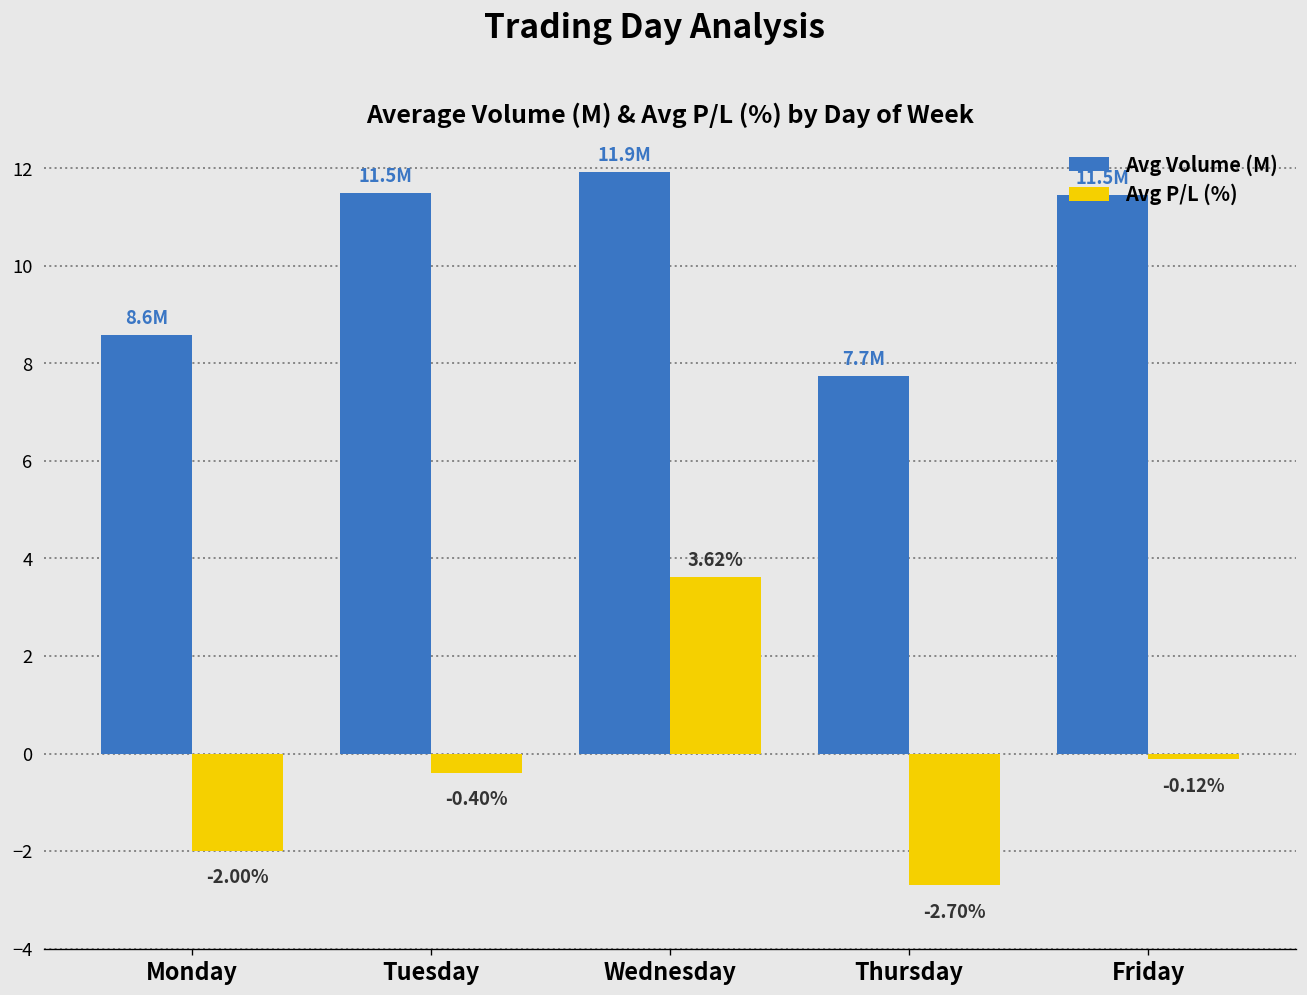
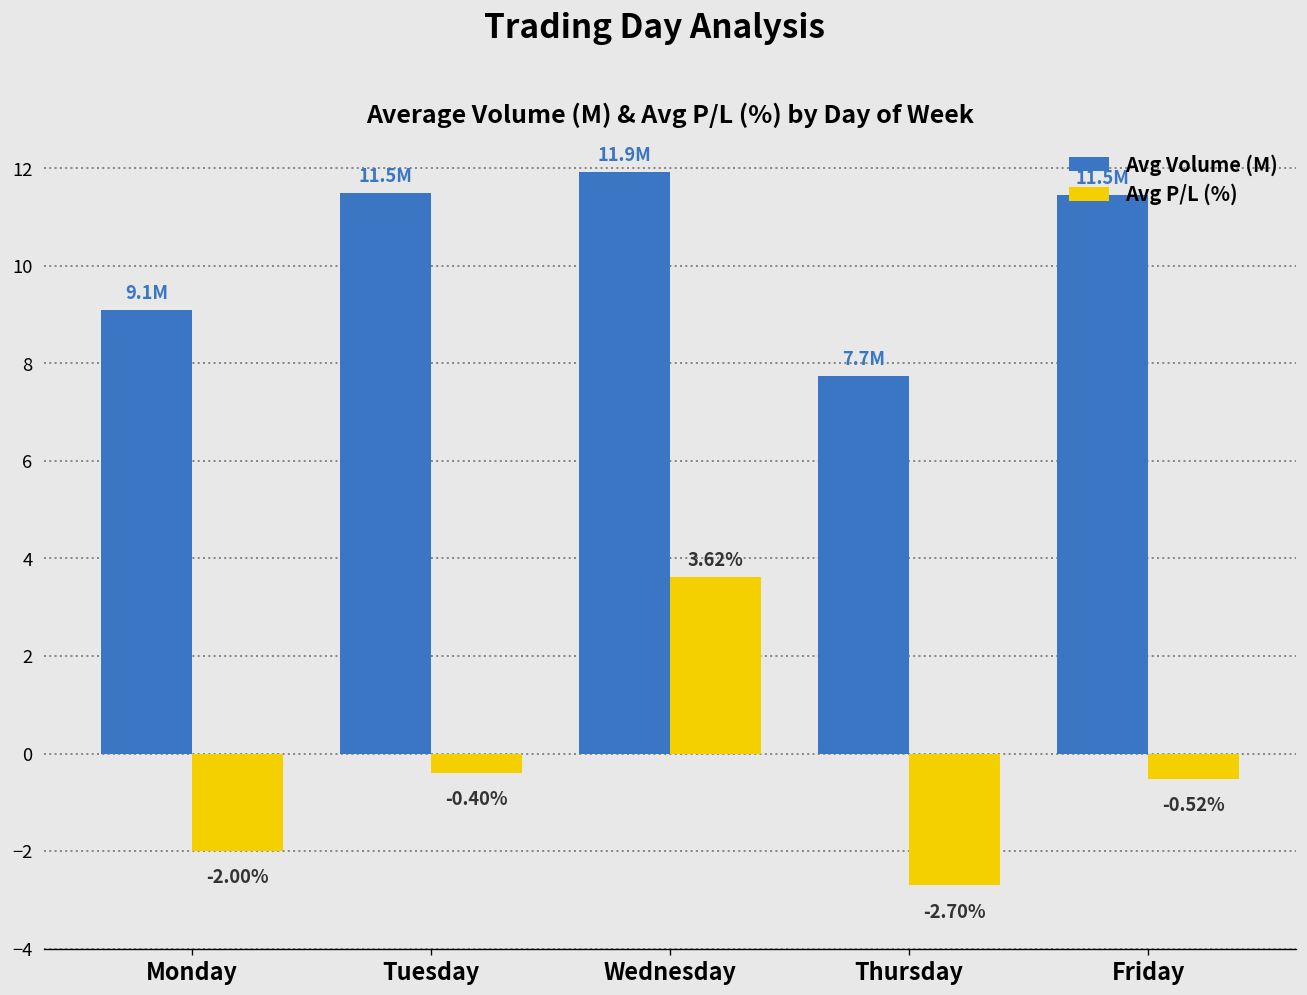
Avg Volume (M), Monday: 8.6M -> 9.1M
Avg P/L (%), Friday: -0.12% -> -0.52%
